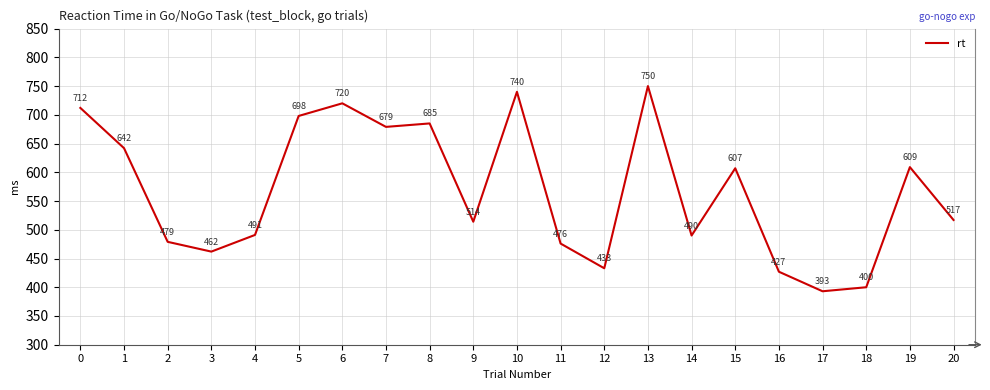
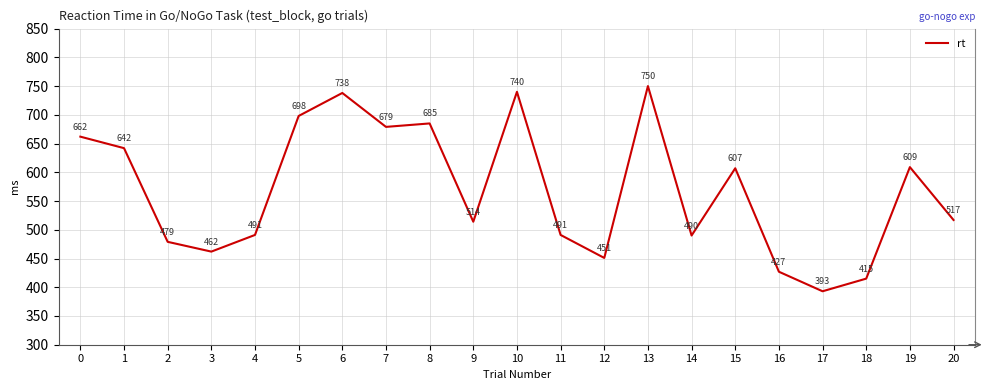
0: 712 -> 662
6: 720 -> 738
11: 476 -> 491
12: 433 -> 451
18: 400 -> 415
